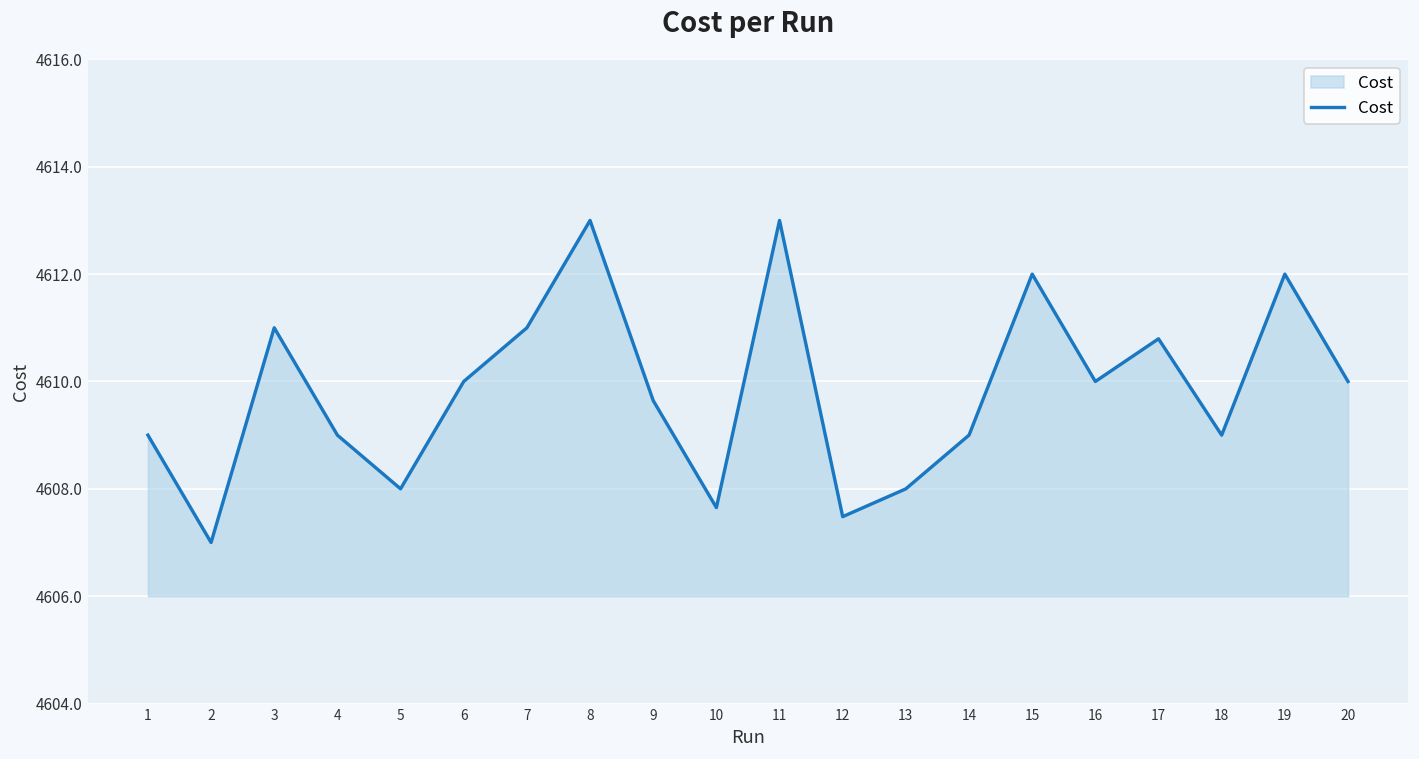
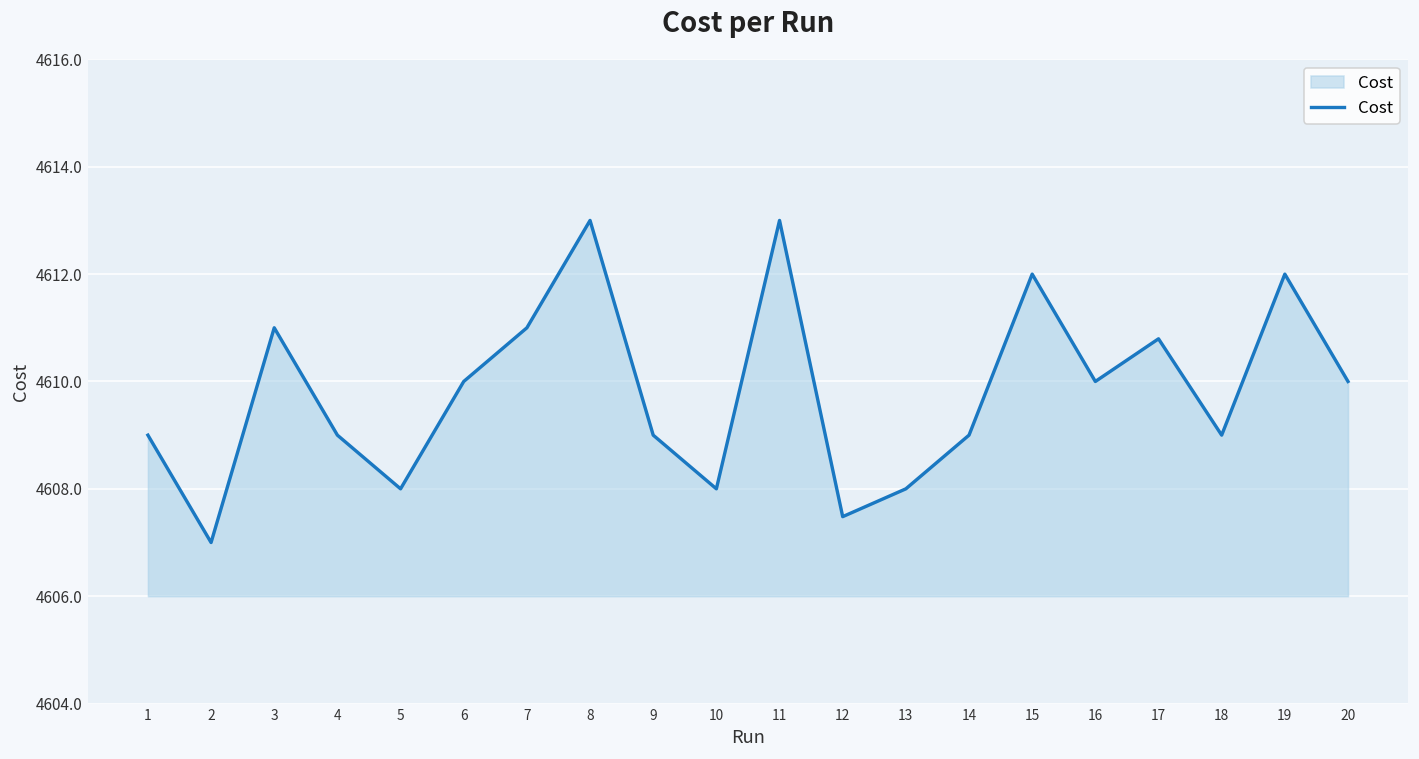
9: 4609.6 -> 4609.0
10: 4607.7 -> 4608.0
